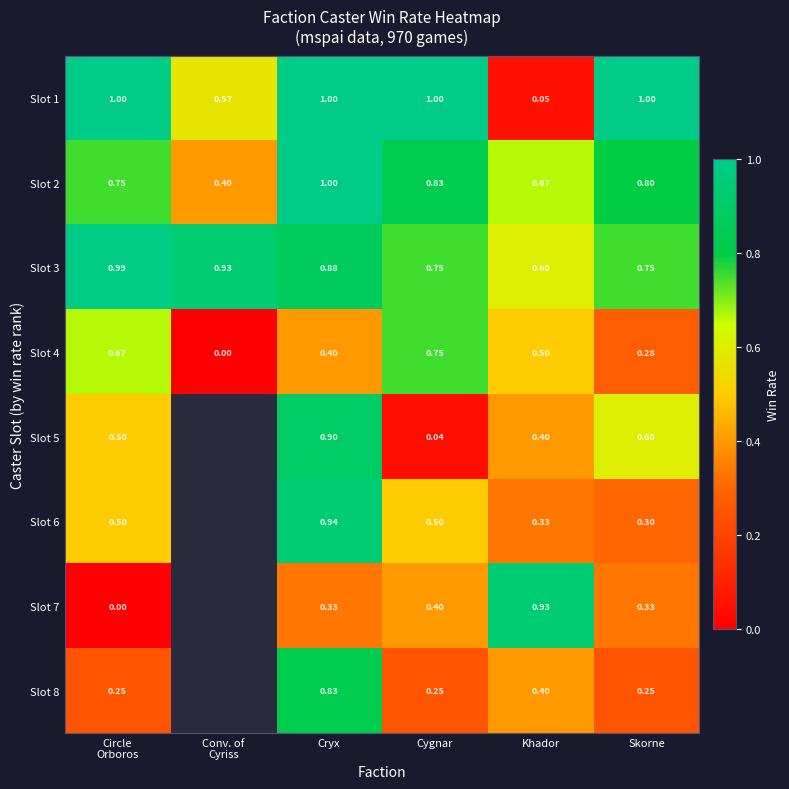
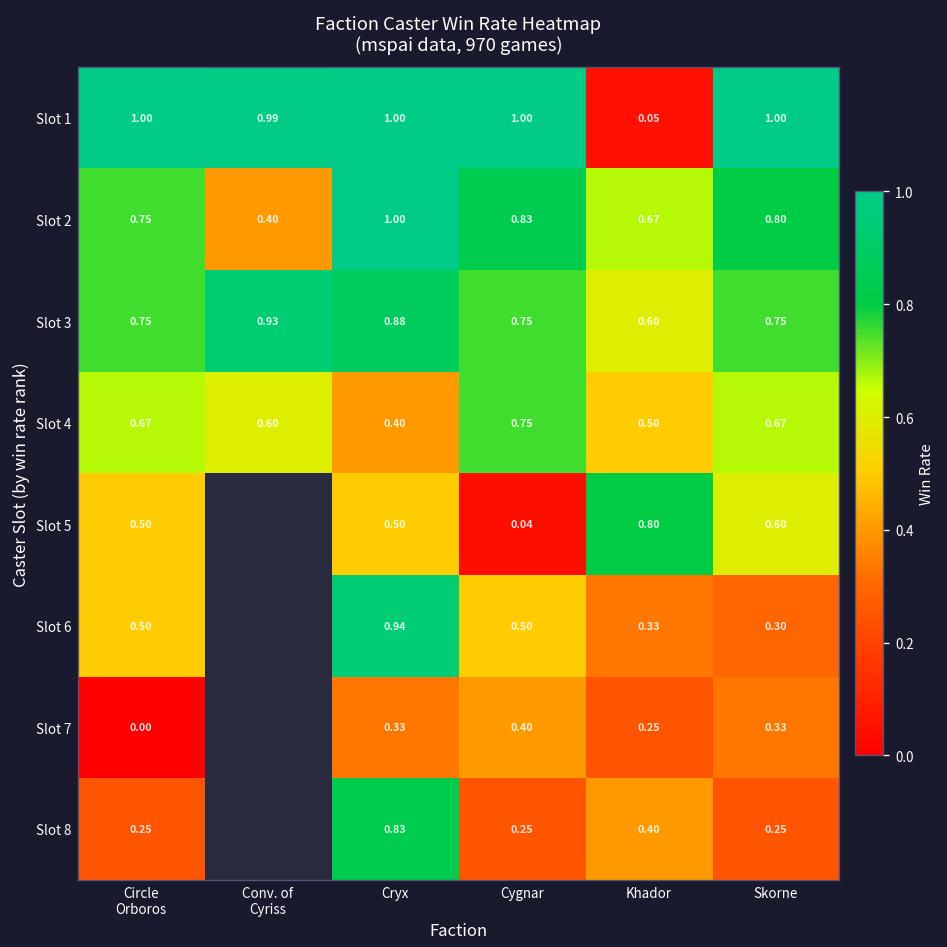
Slot 1, Conv. of Cyriss: 0.57 -> 0.99
Slot 3, Circle Orboros: 0.99 -> 0.75
Slot 4, Conv. of Cyriss: 0.00 -> 0.60
Slot 4, Skorne: 0.28 -> 0.67
Slot 5, Cryx: 0.90 -> 0.50
Slot 5, Khador: 0.40 -> 0.80
Slot 7, Khador: 0.93 -> 0.25
